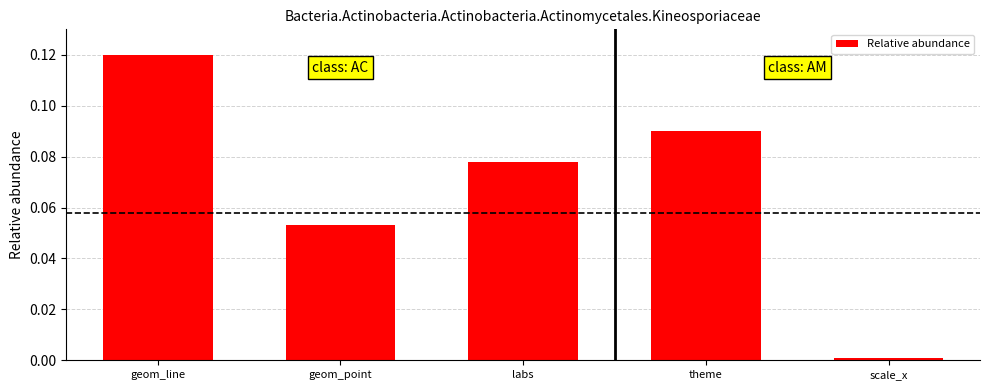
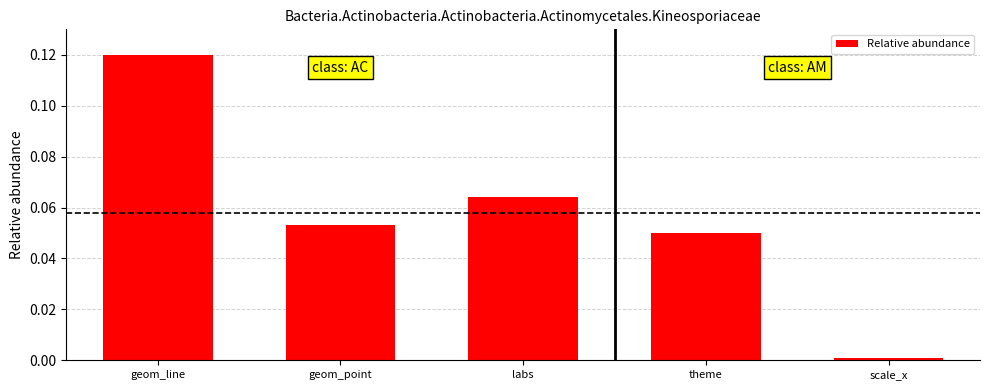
labs: 0.078 -> 0.064
theme: 0.09 -> 0.05
